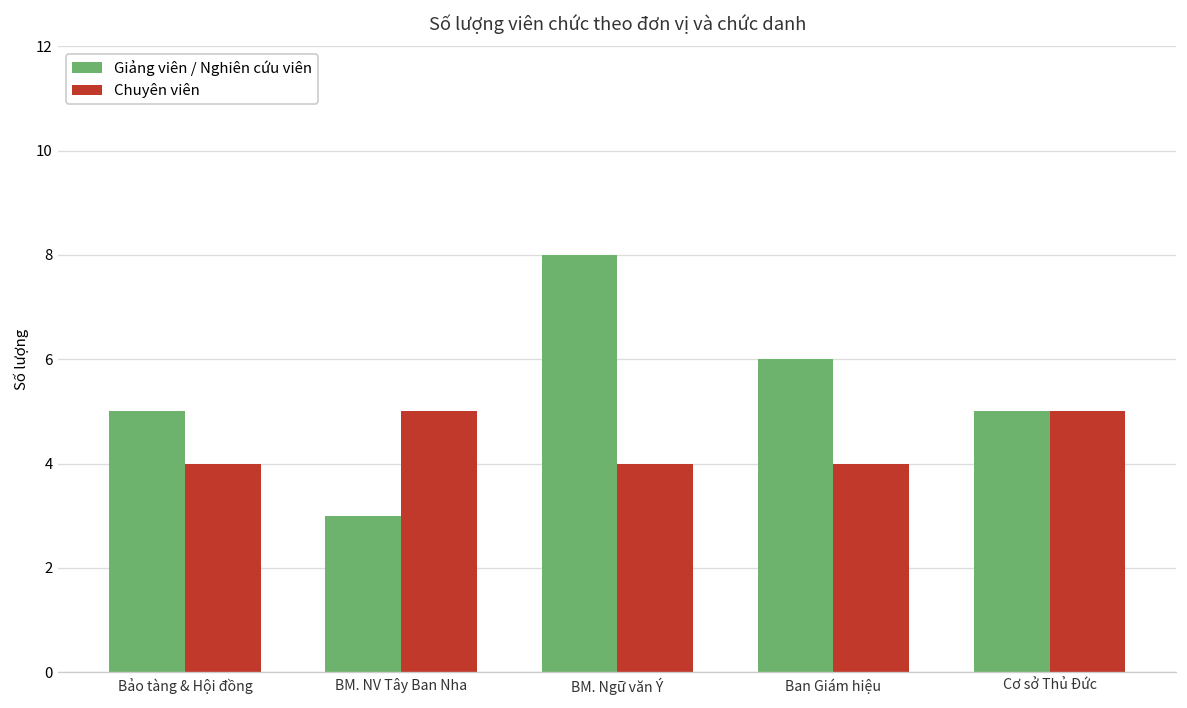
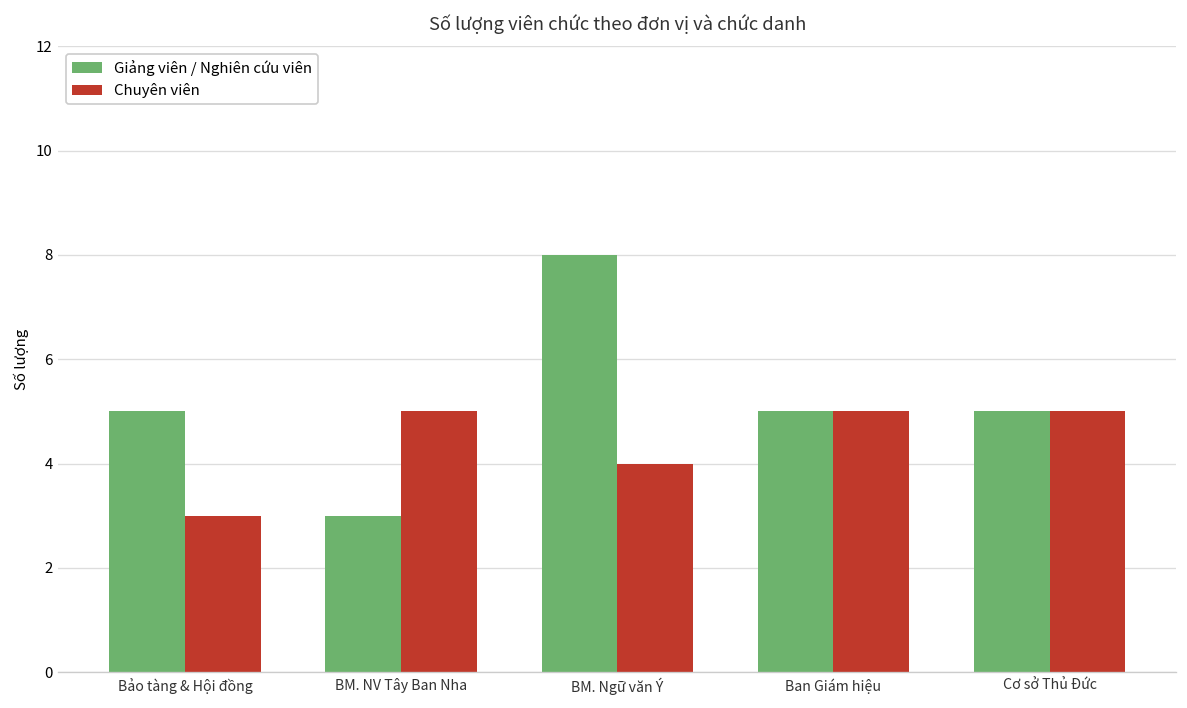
Chuyên viên, Bảo tàng & Hội đồng: 4 -> 3
Giảng viên / Nghiên cứu viên, Ban Giám hiệu: 6 -> 5
Chuyên viên, Ban Giám hiệu: 4 -> 5
